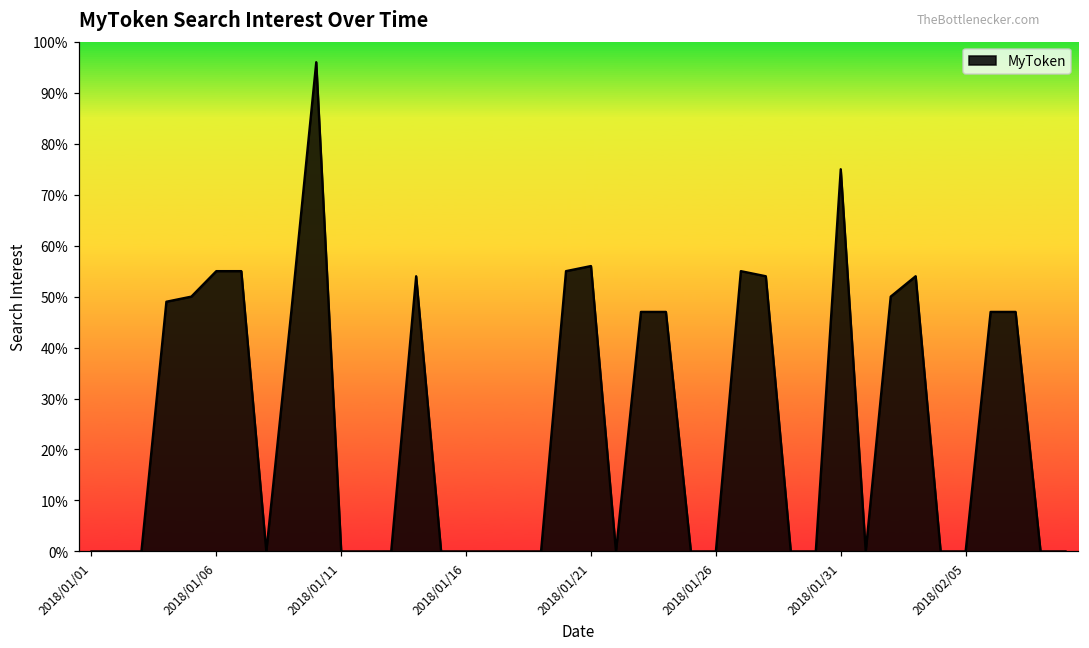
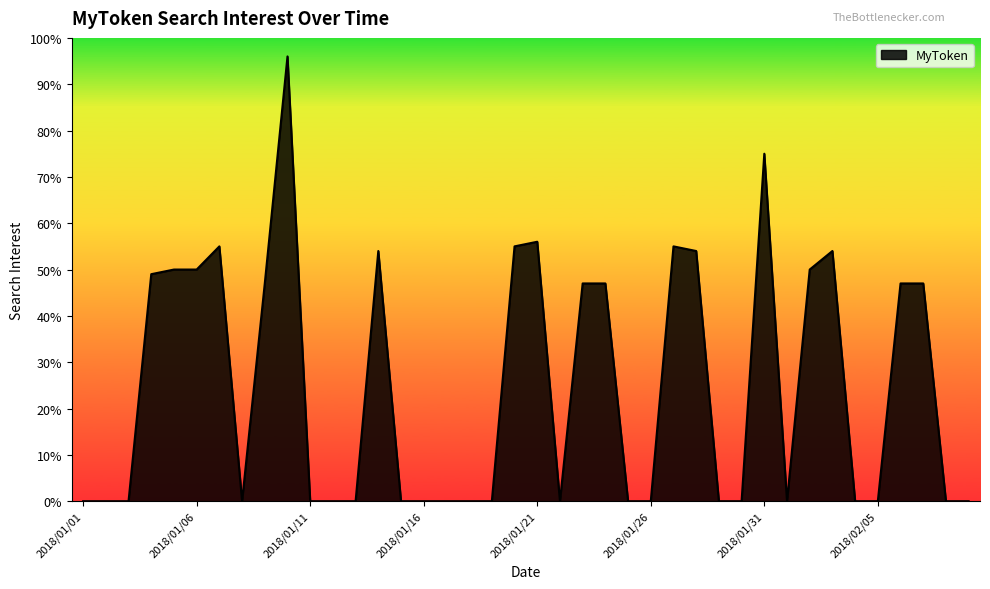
2018/01/06: 55% -> 50%
